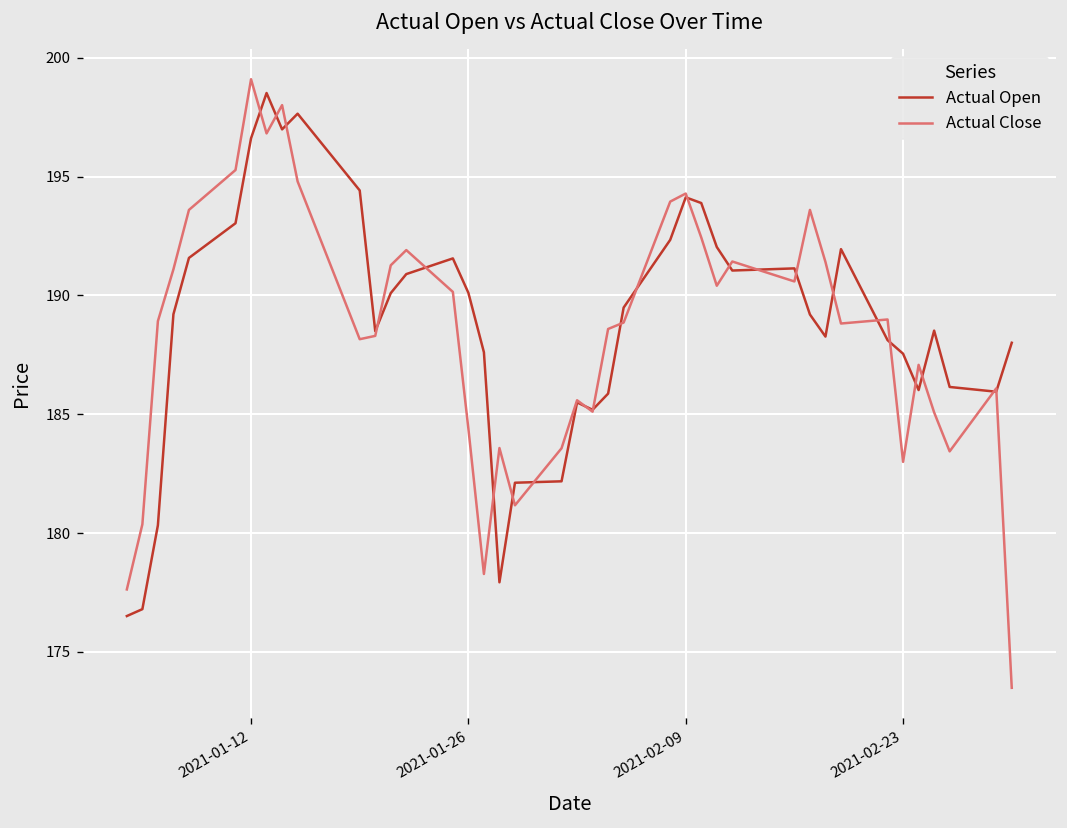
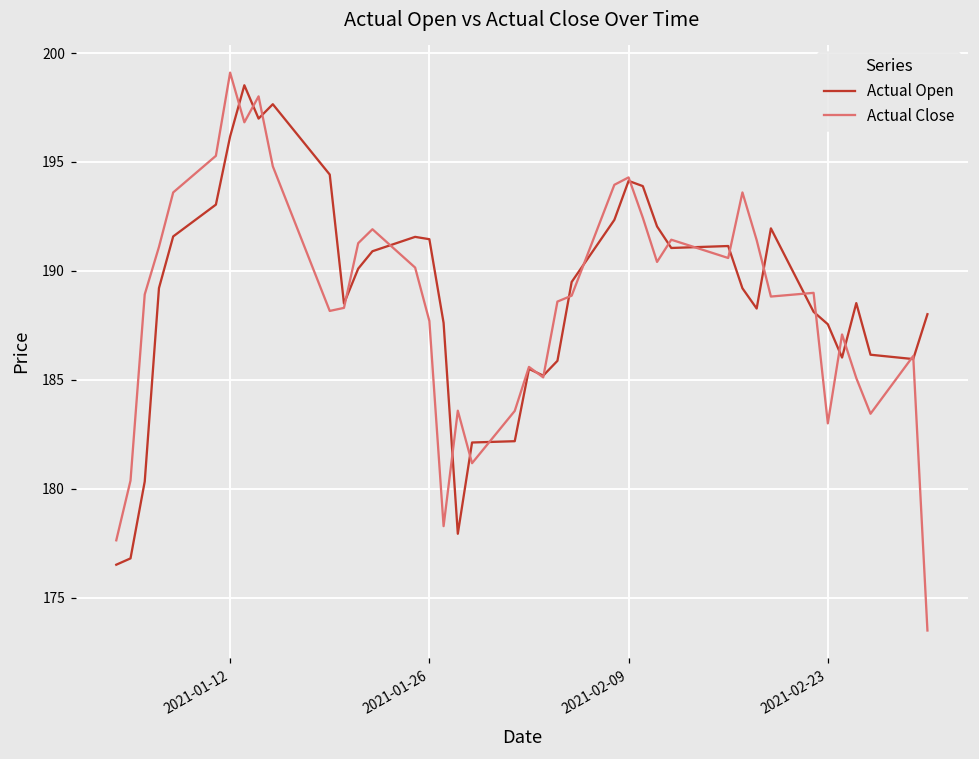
Actual Open, 2021-01-12: 196.6 -> 196.2
Actual Open, 2021-01-26: 190.1 -> 191.5
Actual Close, 2021-01-26: 184.4 -> 187.7
